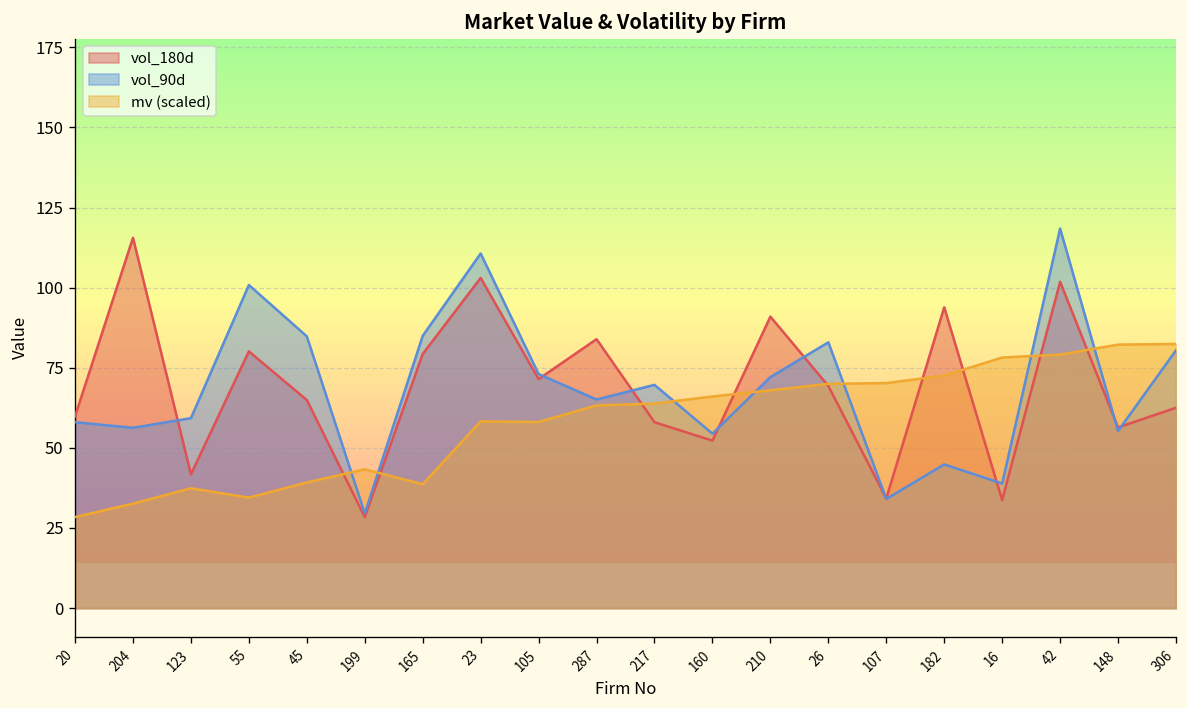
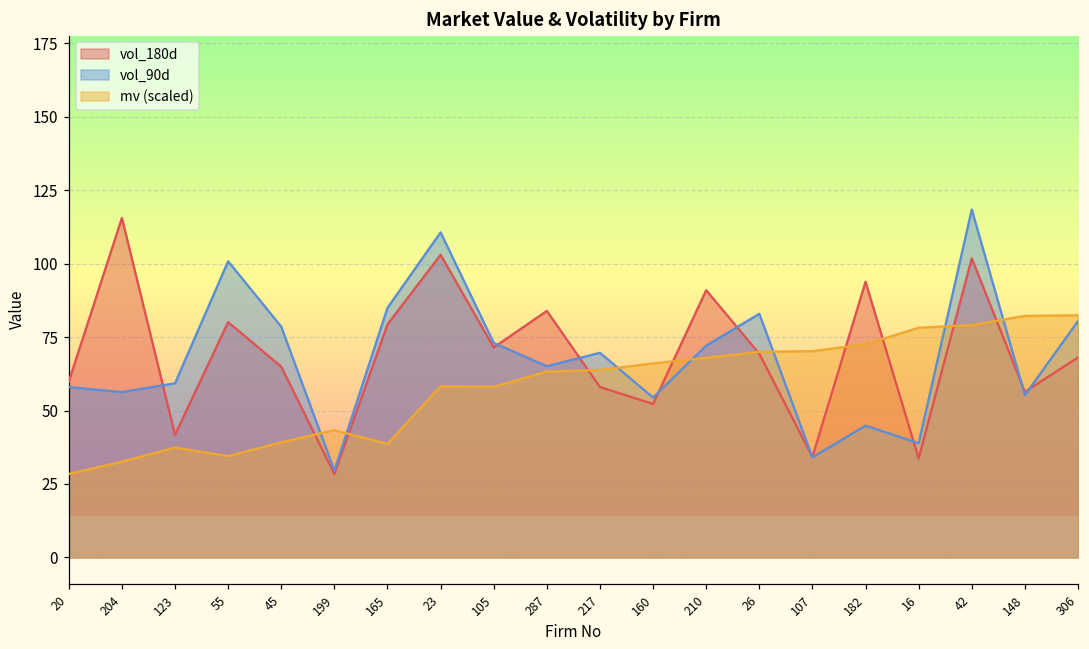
vol_90d, 45: 85 -> 79
vol_180d, 306: 63 -> 68
